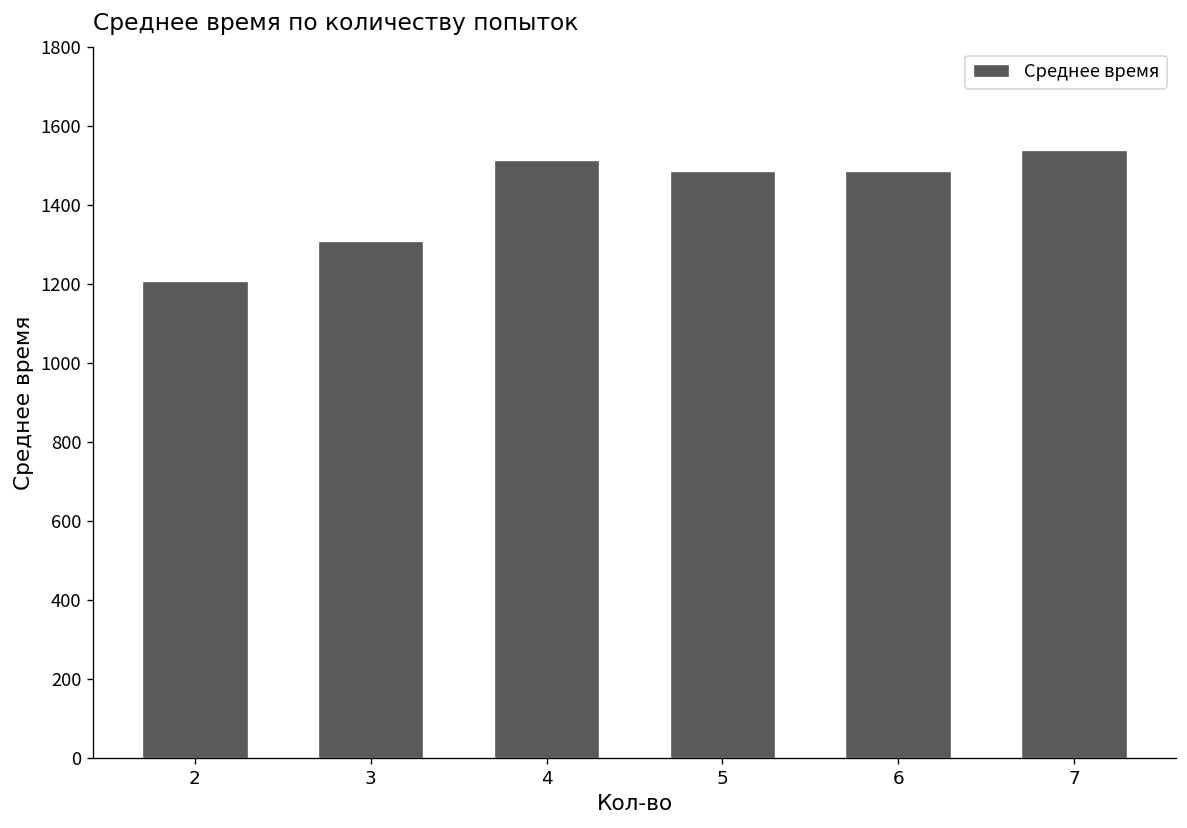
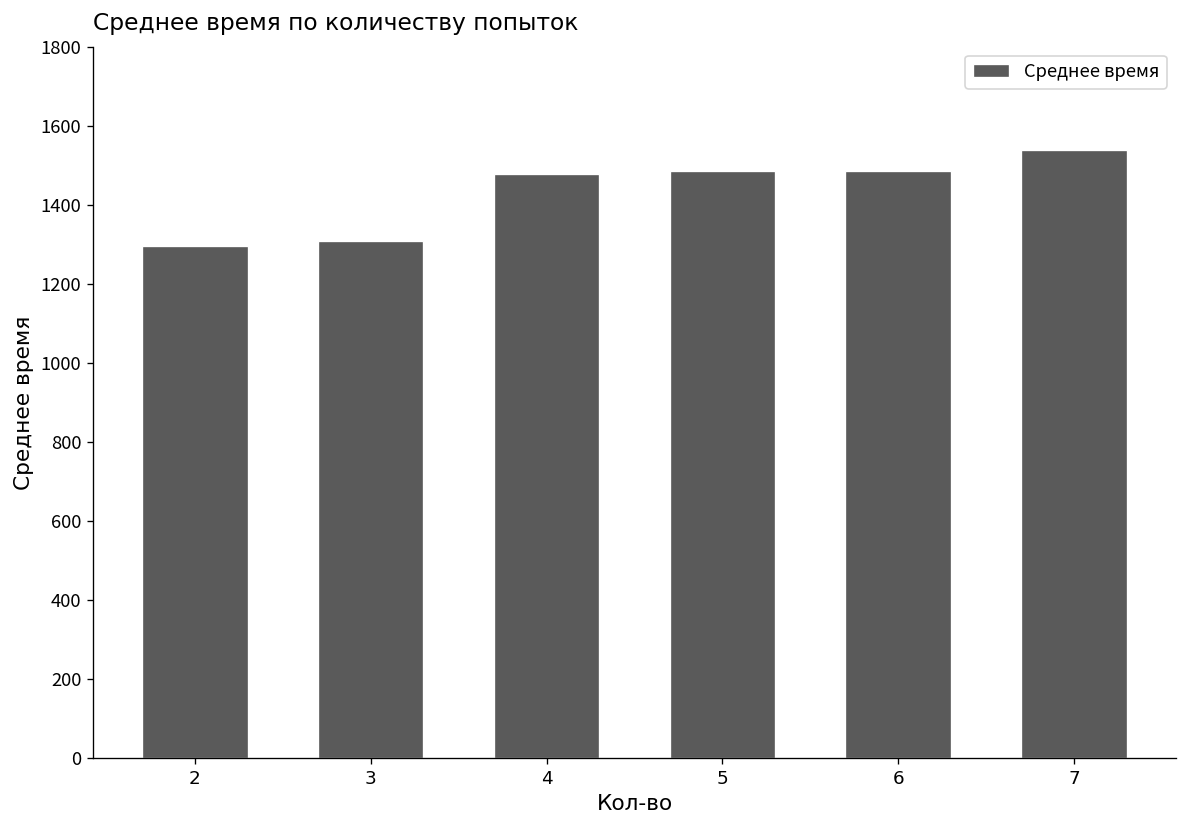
2: 1210 -> 1300
4: 1510 -> 1480
